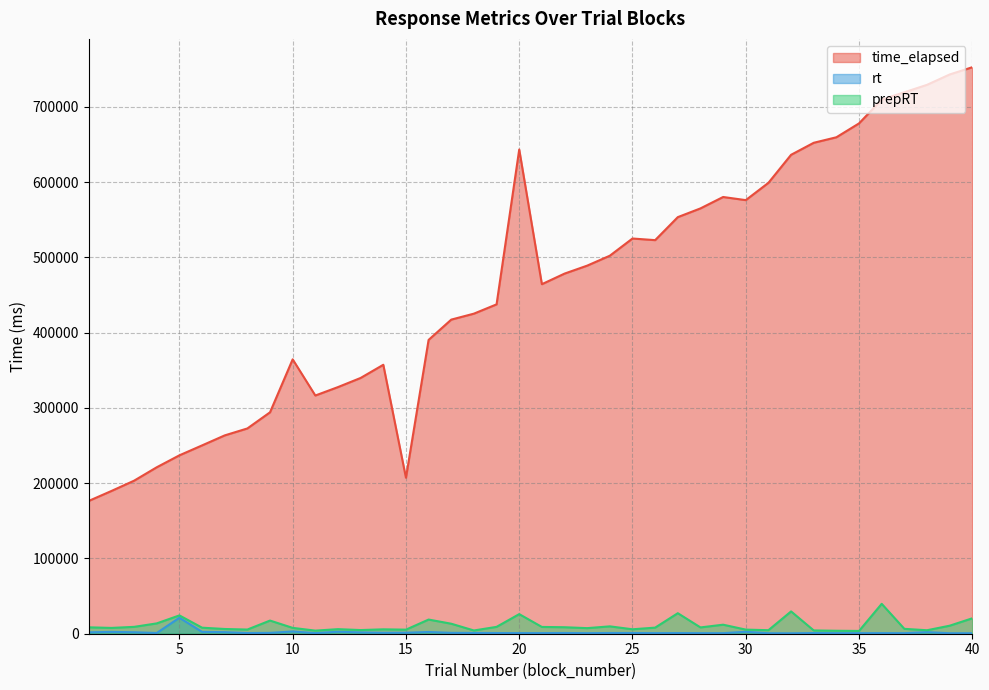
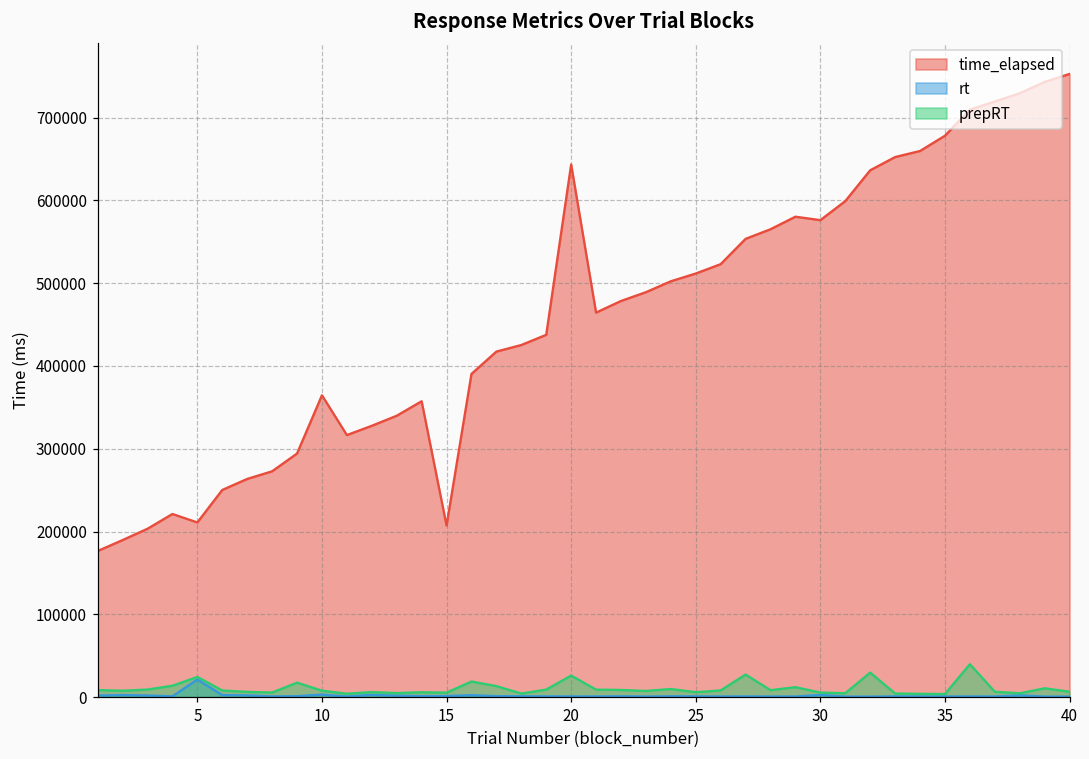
time_elapsed, 5: 240000 -> 210000
time_elapsed, 25: 530000 -> 510000
prepRT, 40: 20000 -> 10000
